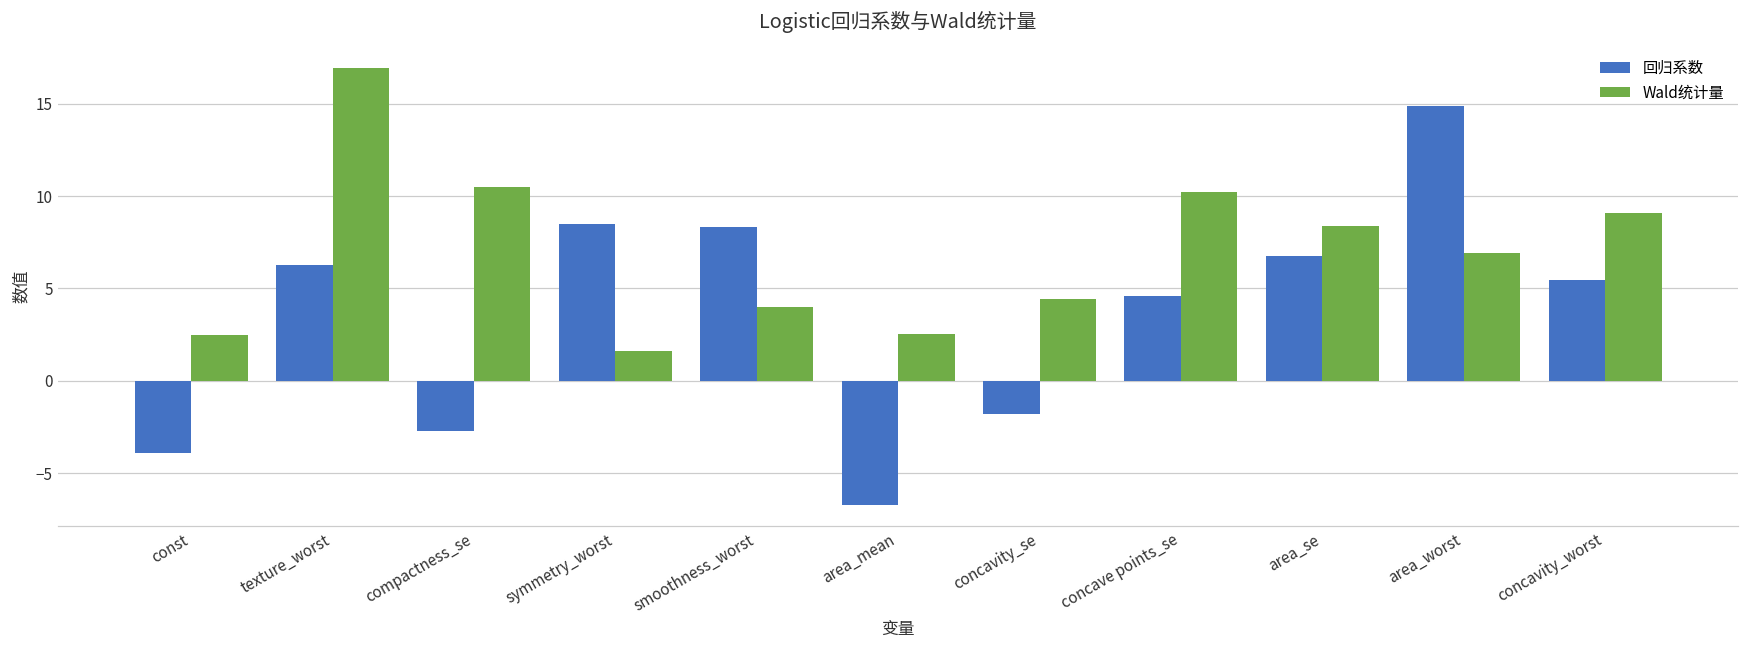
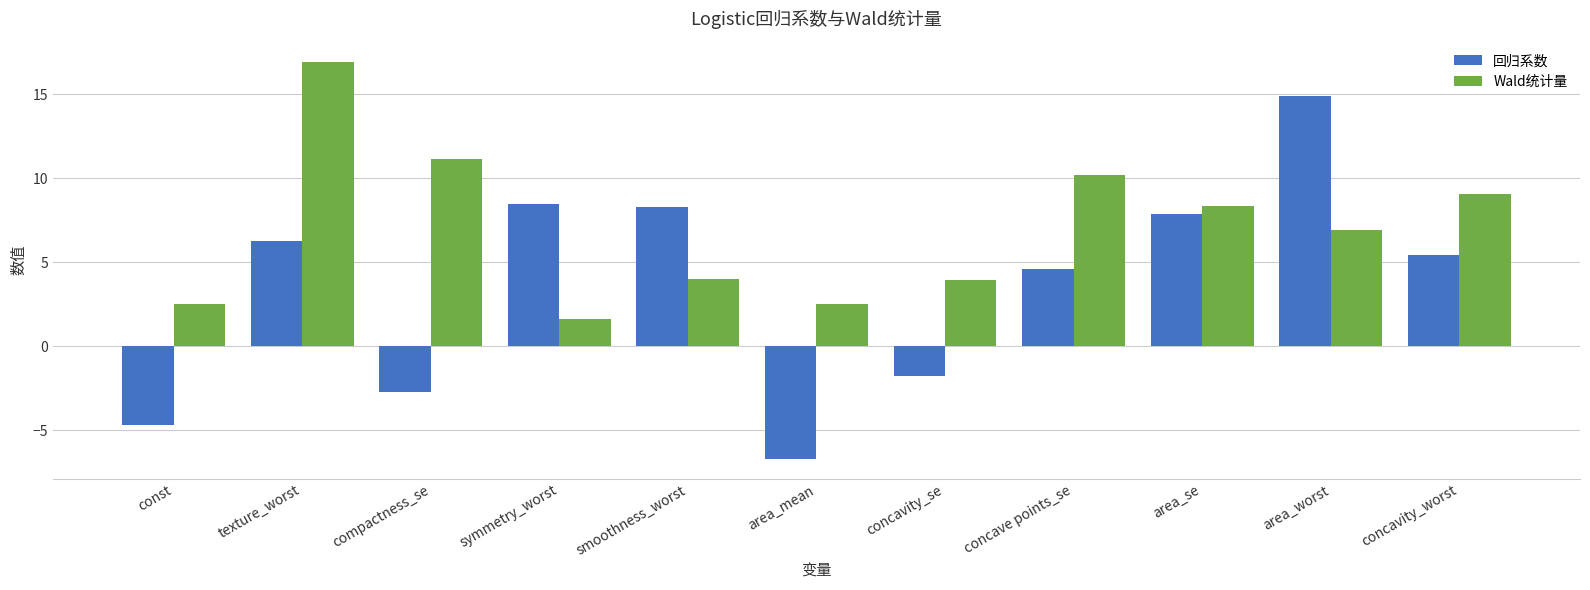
回归系数, const: -3.9 -> -4.7
Wald统计量, compactness_se: 10.5 -> 11.1
Wald统计量, concavity_se: 4.4 -> 4.0
回归系数, area_se: 6.7 -> 7.9
